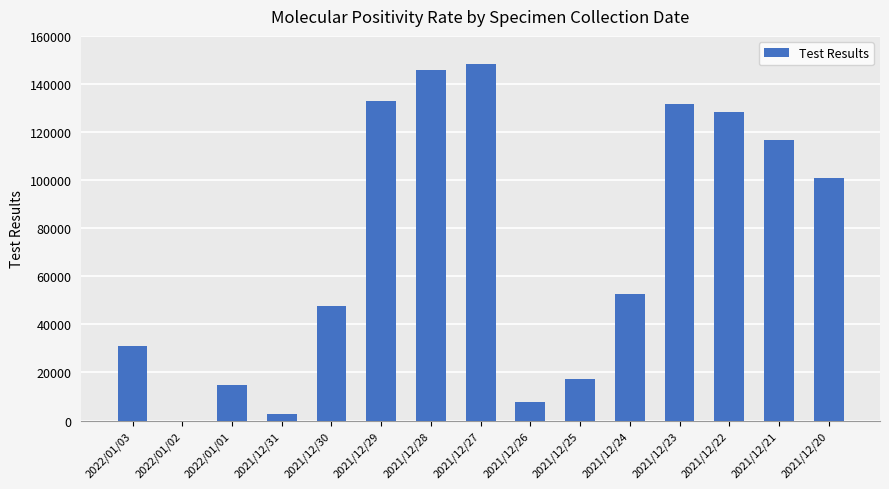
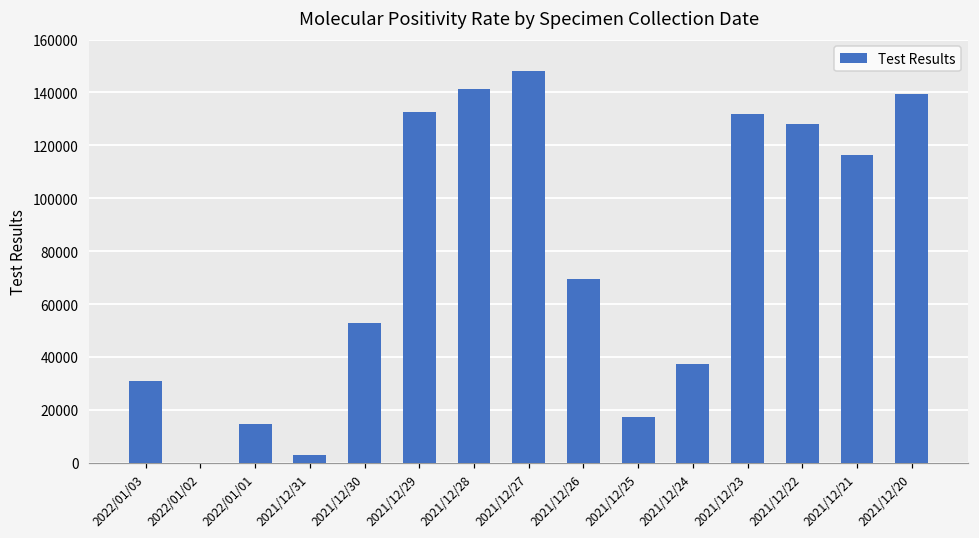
2021/12/30: 48000 -> 53000
2021/12/28: 146000 -> 141000
2021/12/26: 8000 -> 69000
2021/12/24: 53000 -> 37000
2021/12/20: 101000 -> 139000
